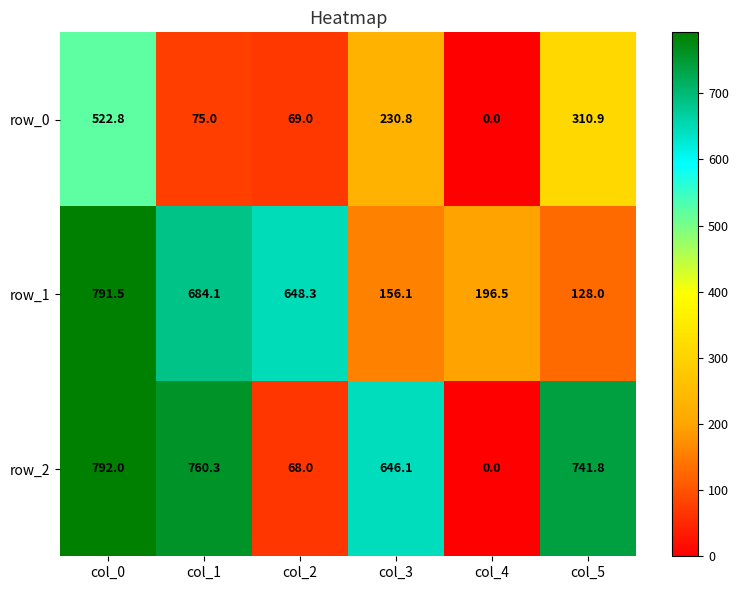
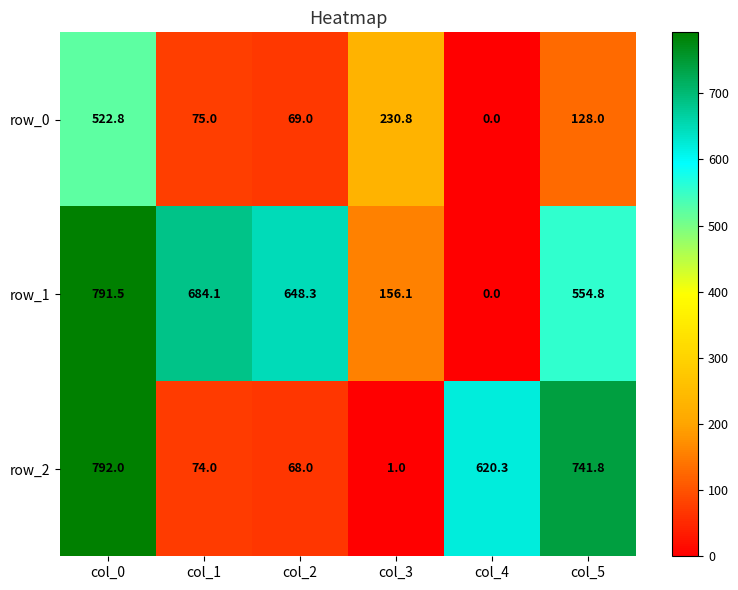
row_0, col_5: 310.9 -> 128.0
row_1, col_4: 196.5 -> 0.0
row_1, col_5: 128.0 -> 554.8
row_2, col_1: 760.3 -> 74.0
row_2, col_3: 646.1 -> 1.0
row_2, col_4: 0.0 -> 620.3
